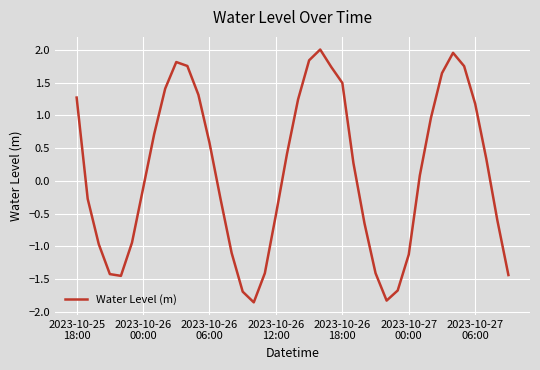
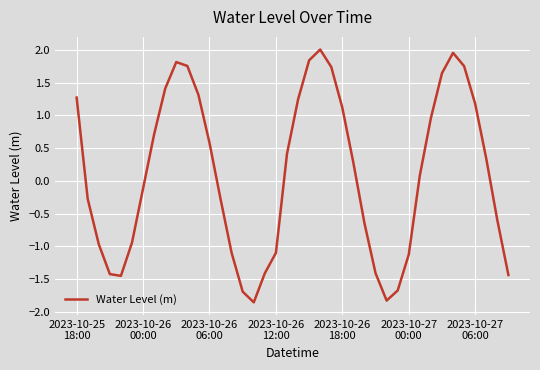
2023-10-26 12:00: -0.5 -> -1.1
2023-10-26 18:00: 1.5 -> 1.1
